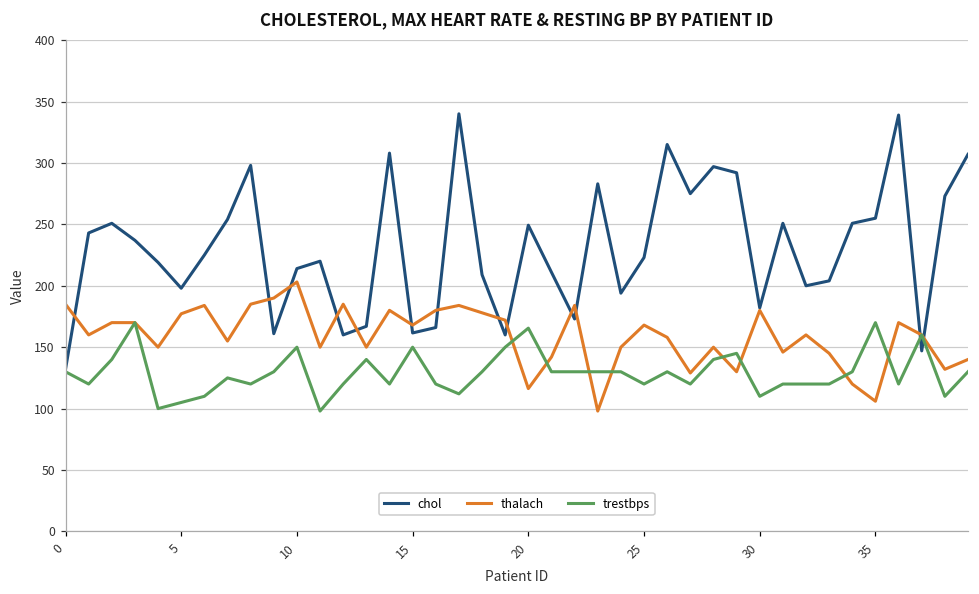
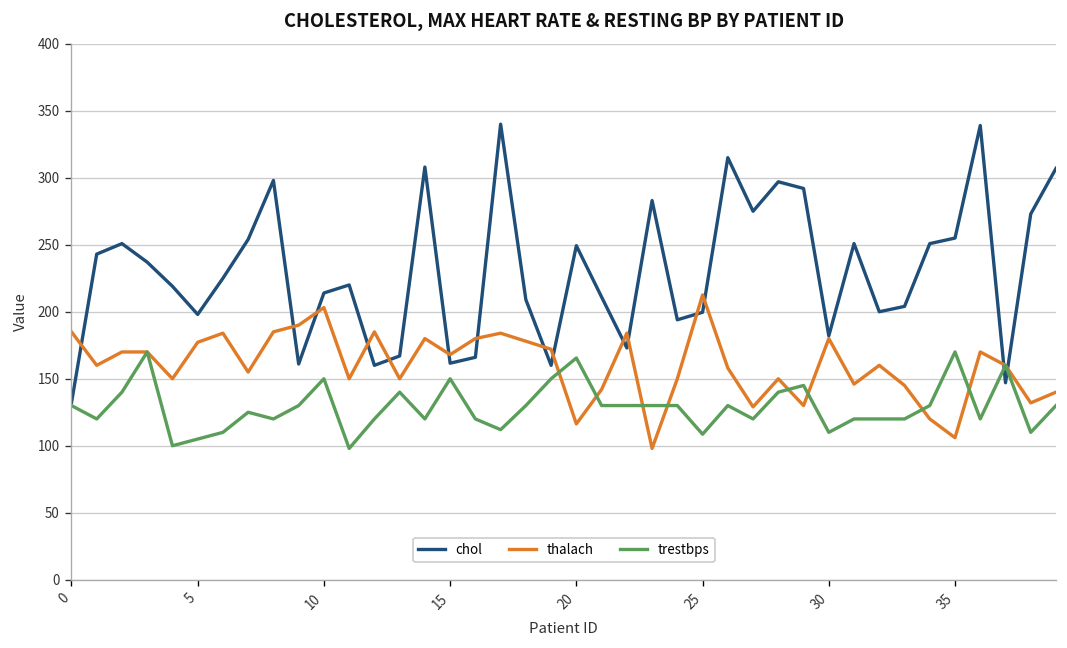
chol, 25: 223 -> 200
thalach, 25: 168 -> 213
trestbps, 25: 120 -> 109
